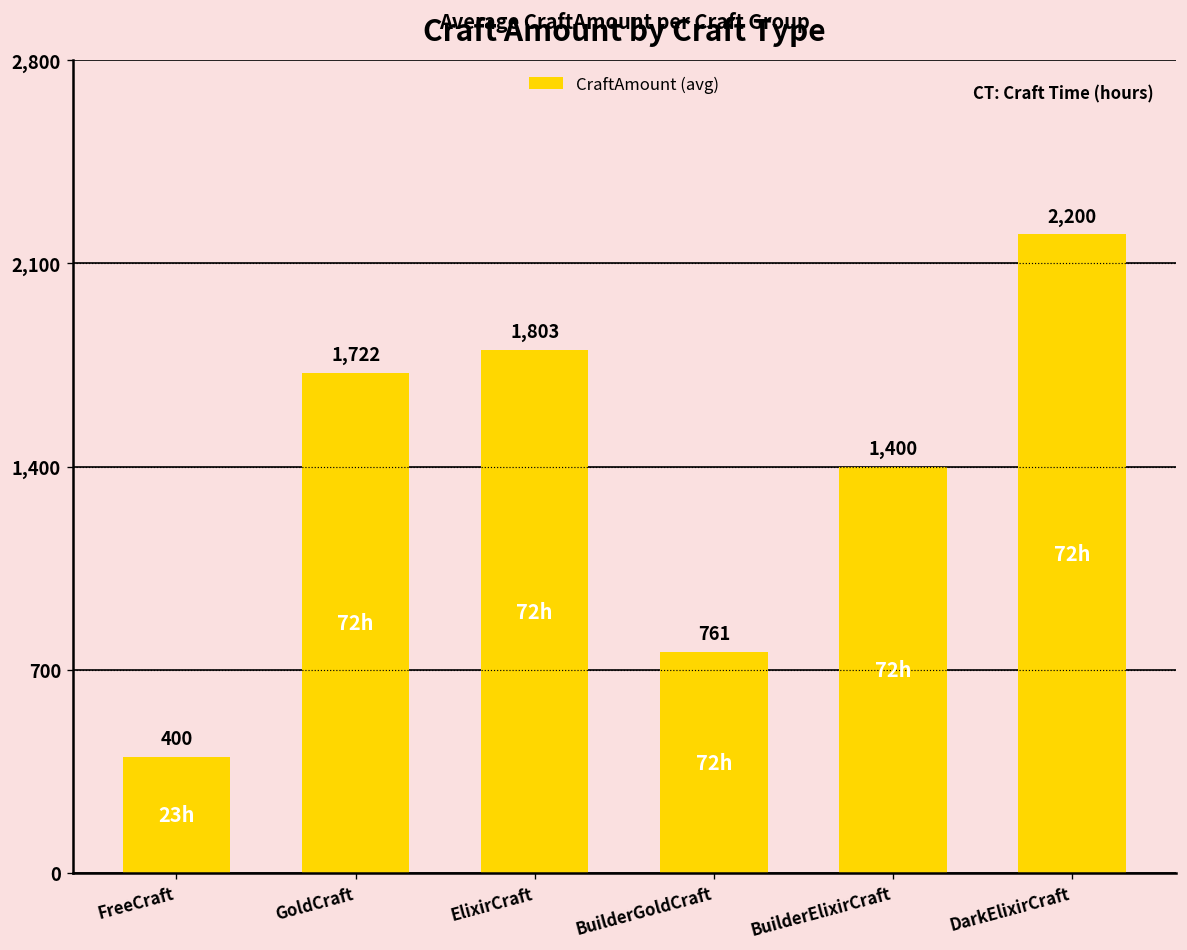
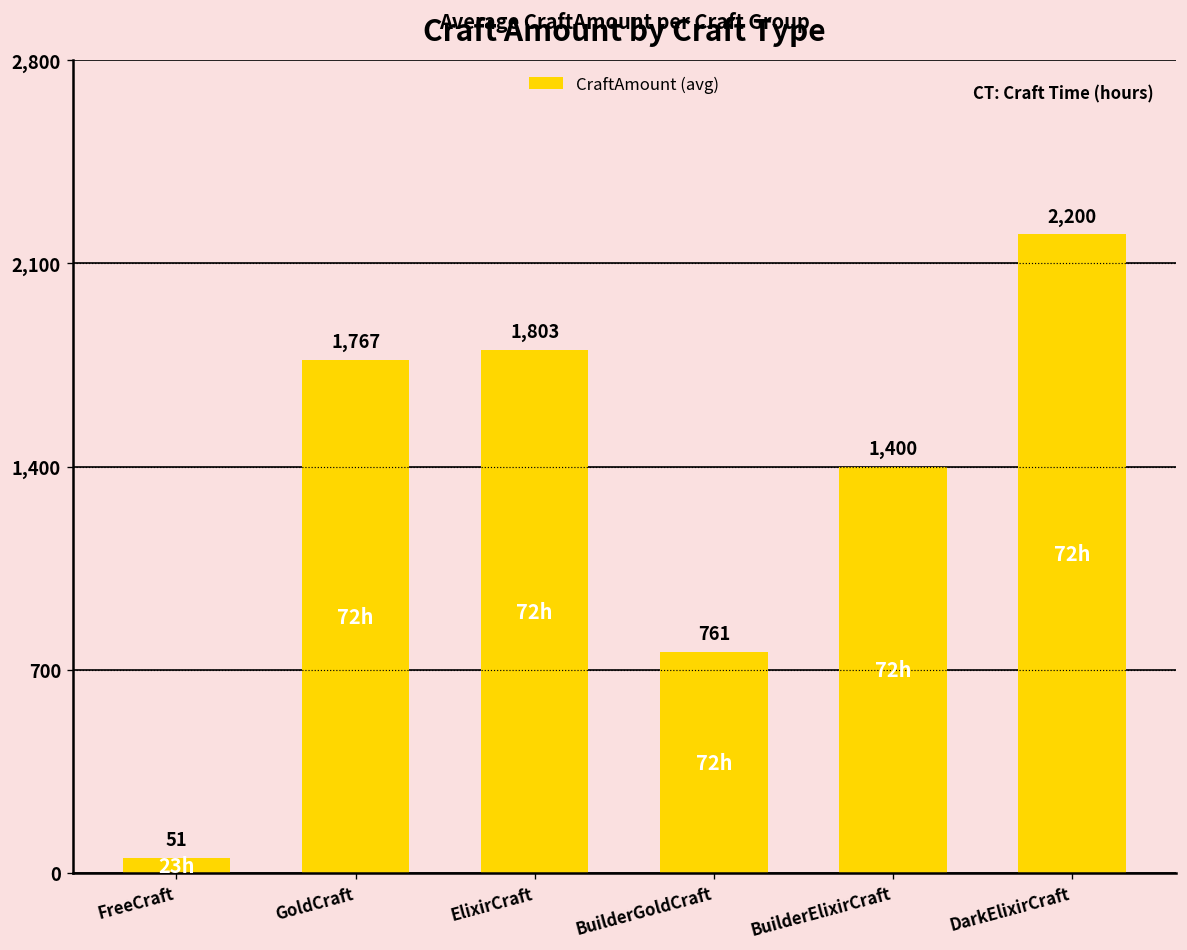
FreeCraft: 400 -> 51
GoldCraft: 1,722 -> 1,767
